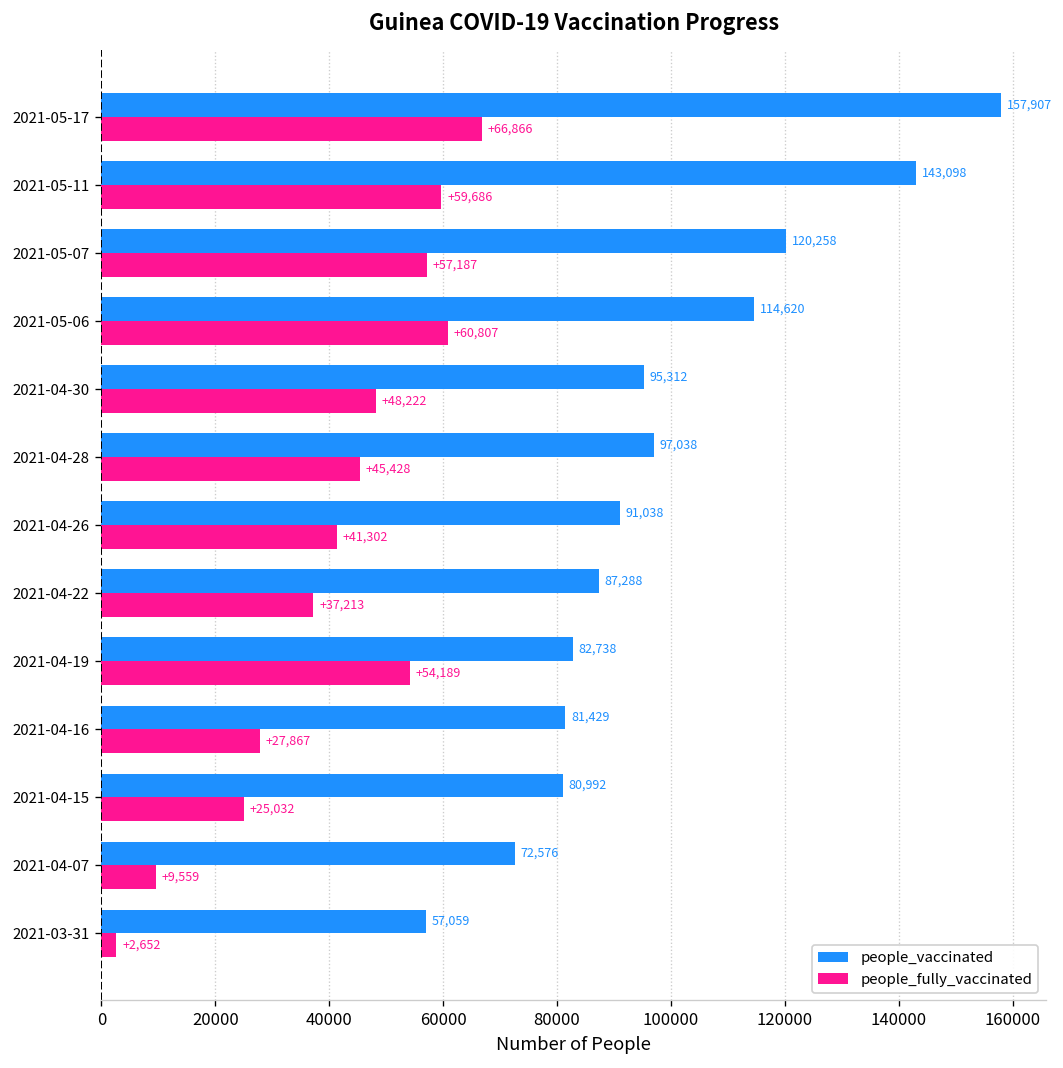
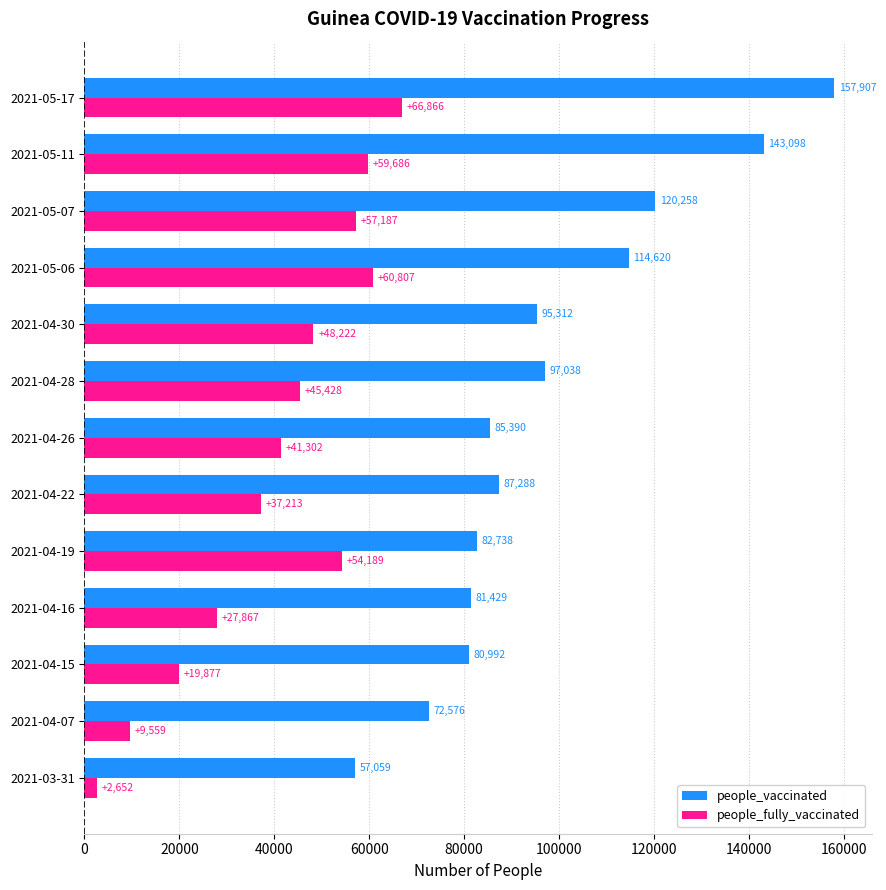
people_vaccinated, 2021-04-26: 91,038 -> 85,390
people_fully_vaccinated, 2021-04-15: +25,032 -> +19,877
